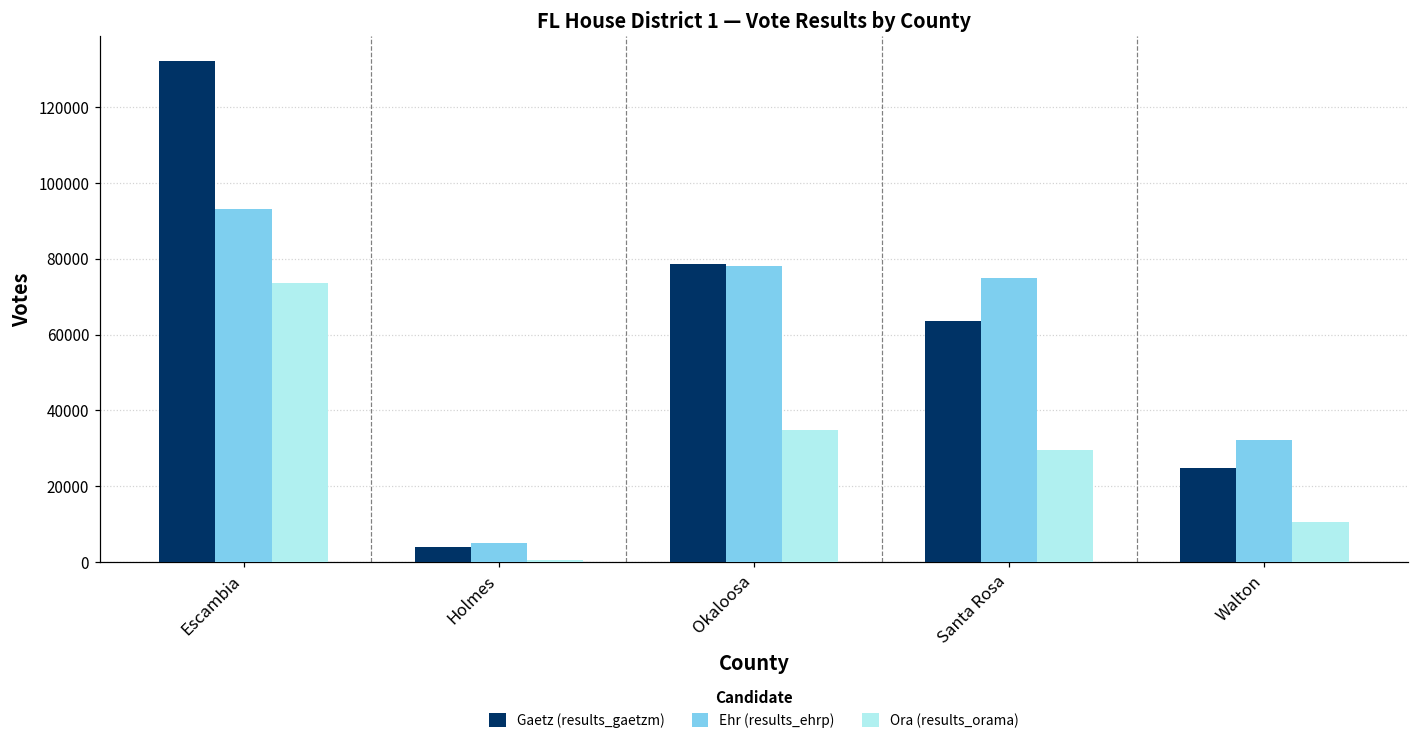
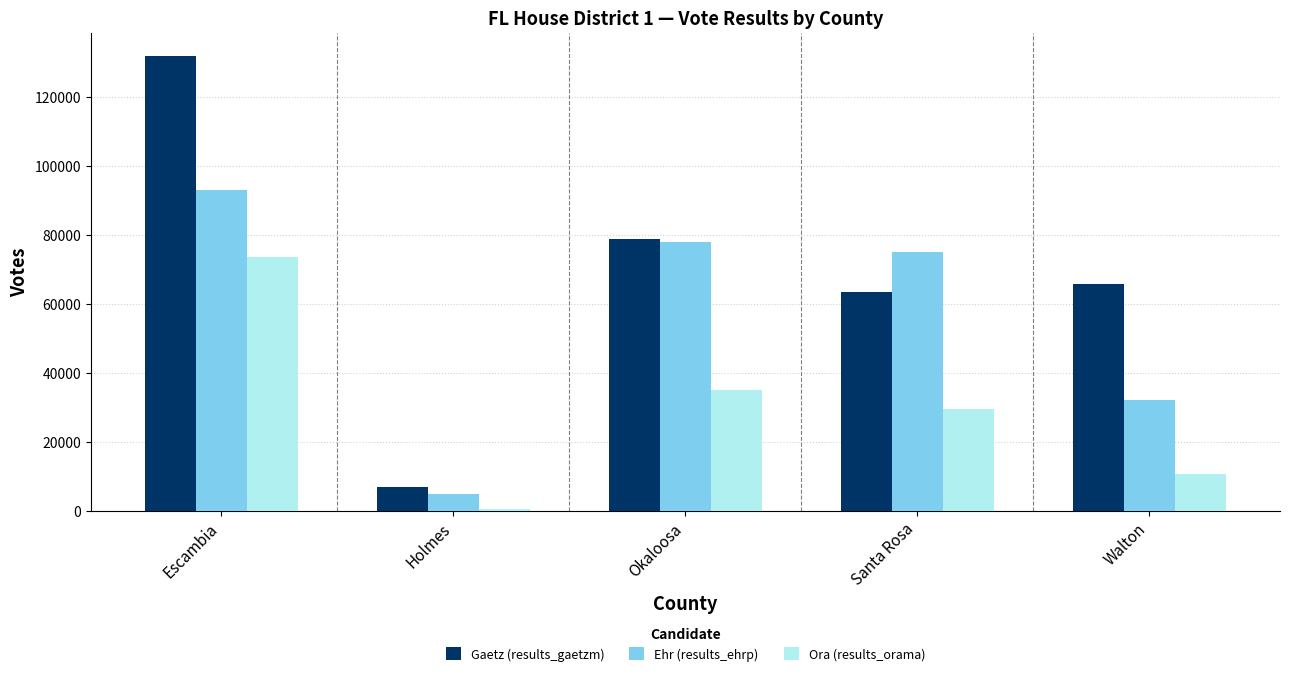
Gaetz (results_gaetzm), Holmes: 4000 -> 7000
Gaetz (results_gaetzm), Walton: 25000 -> 66000
